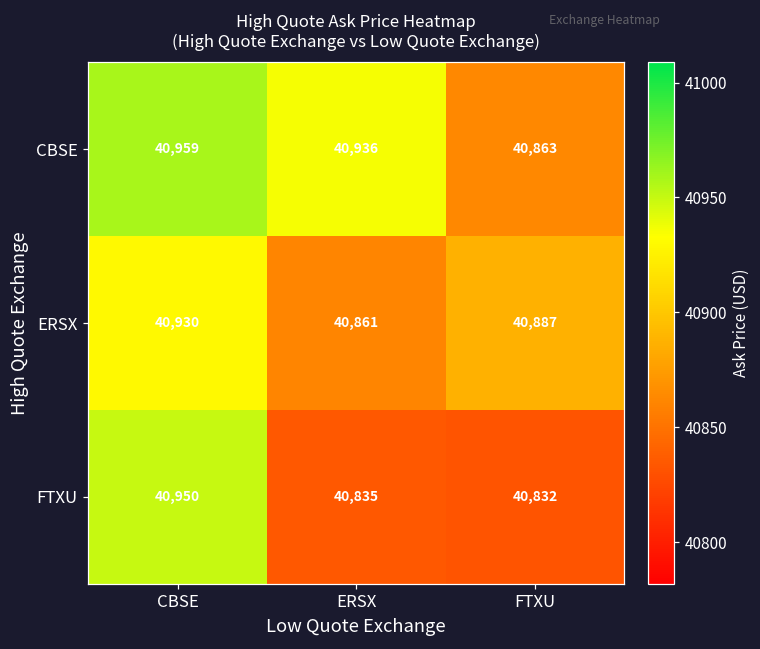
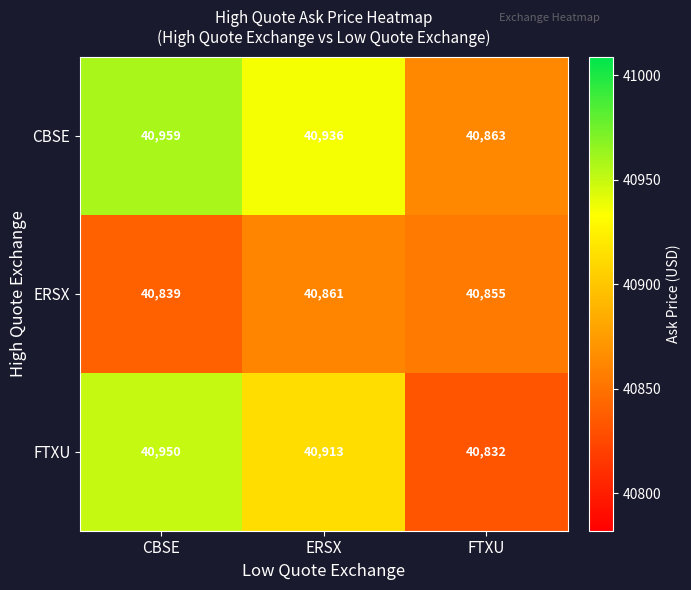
ERSX, CBSE: 40,930 -> 40,839
ERSX, FTXU: 40,887 -> 40,855
FTXU, ERSX: 40,835 -> 40,913
